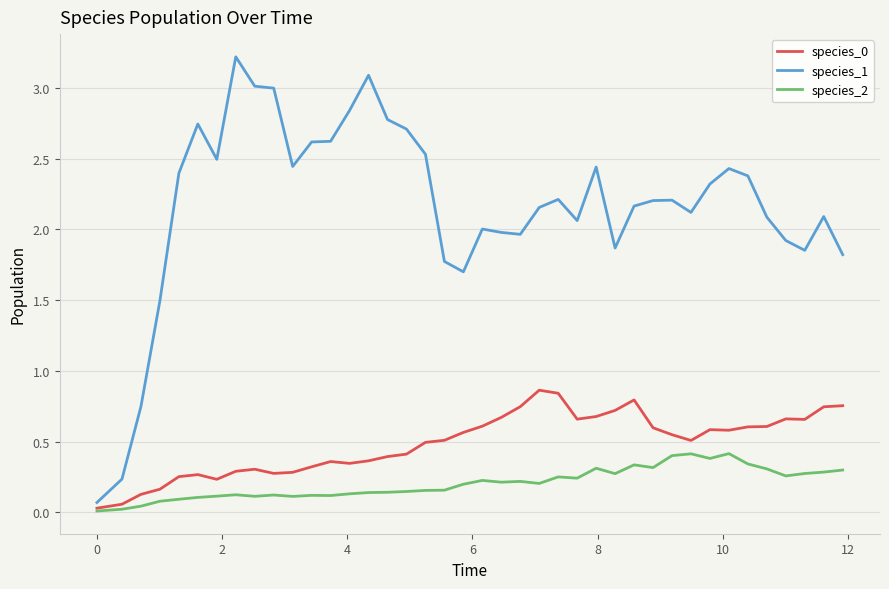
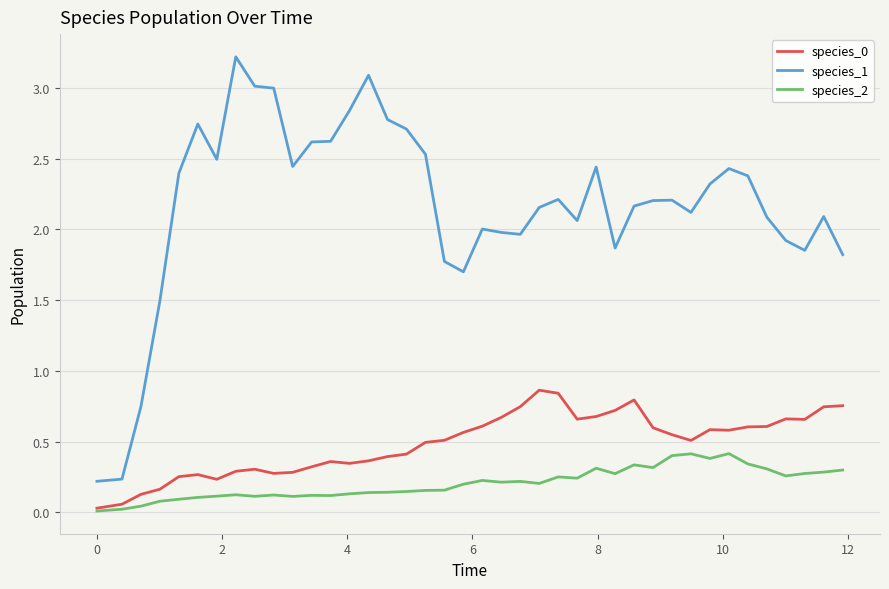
species_1, 0: 0.07 -> 0.22
